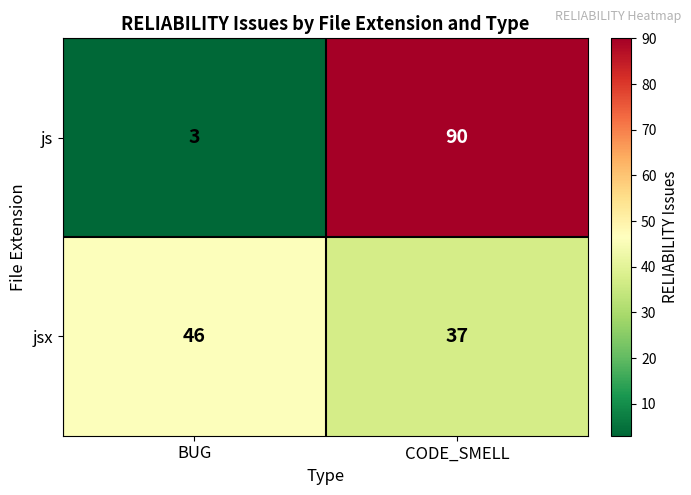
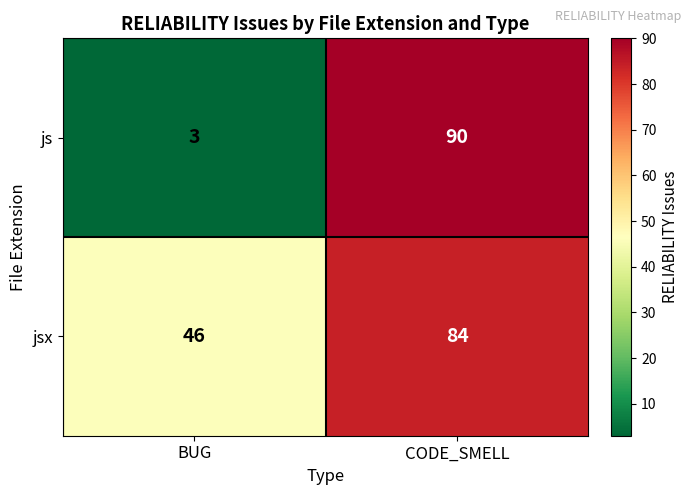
jsx, CODE_SMELL: 37 -> 84
